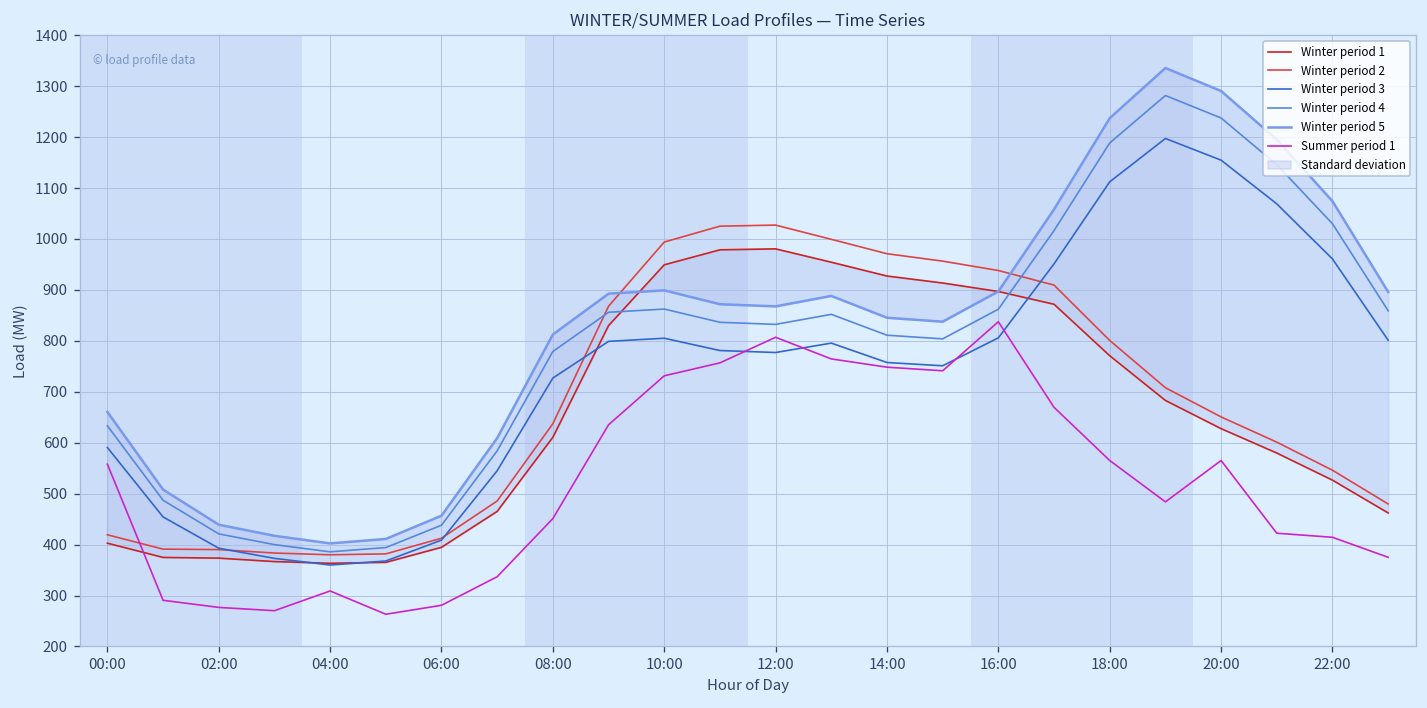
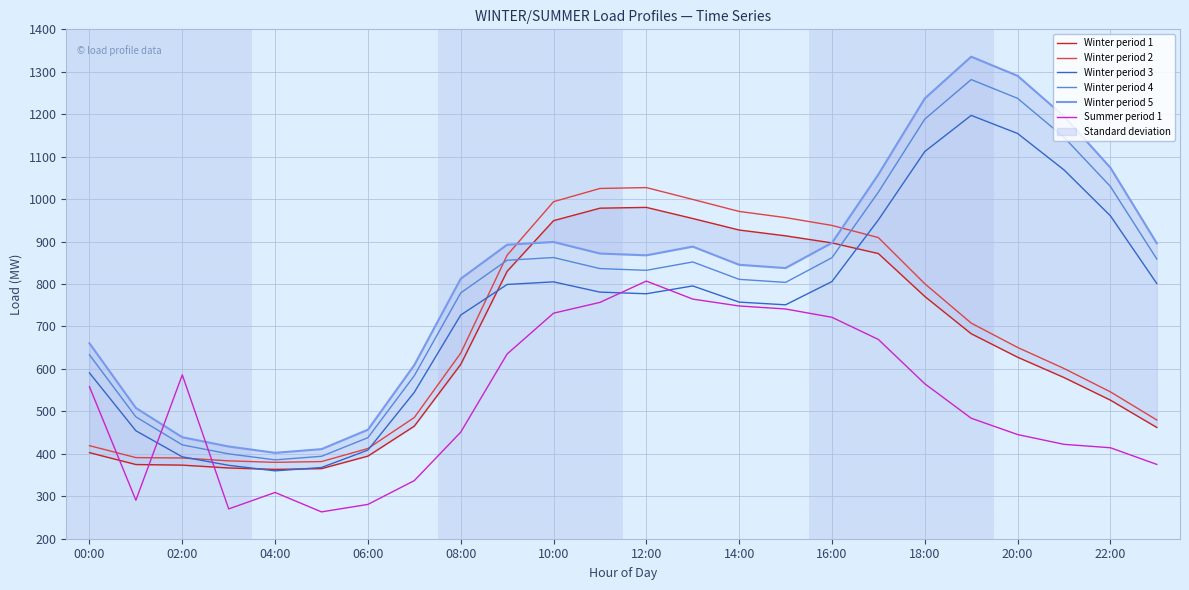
Summer period 1, 02:00: 280 -> 590
Summer period 1, 16:00: 840 -> 720
Summer period 1, 20:00: 570 -> 450
